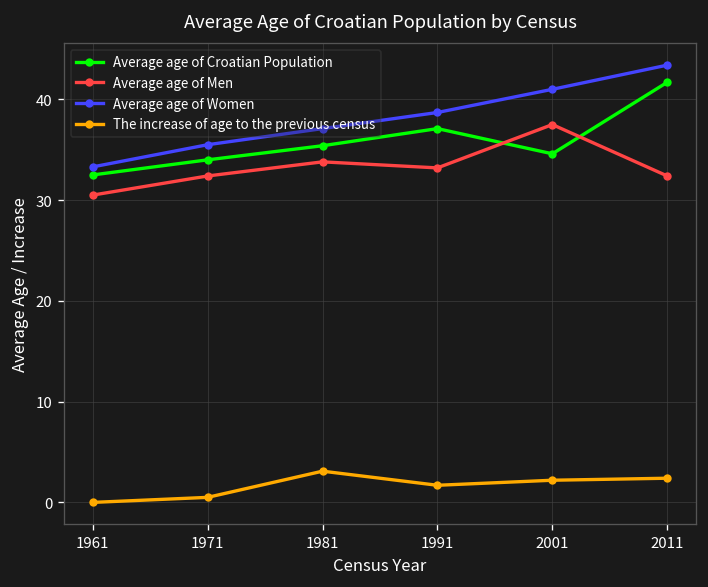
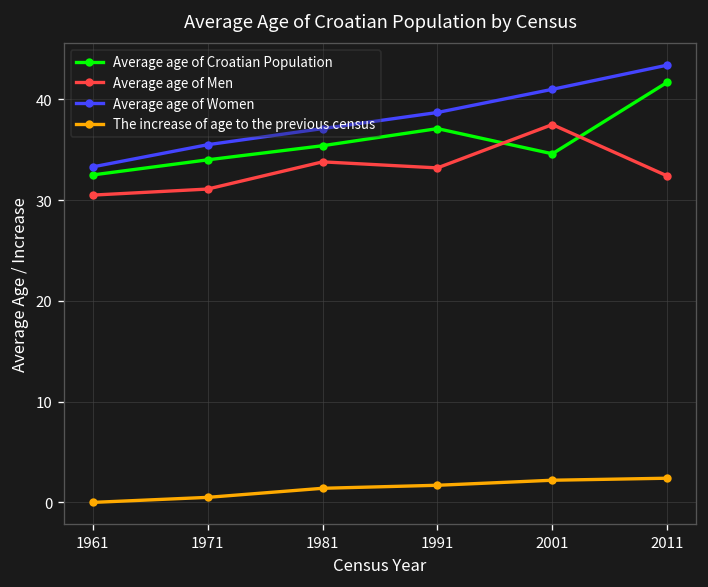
Average age of Men, 1971: 32 -> 31
The increase of age to the previous census, 1981: 3 -> 1
